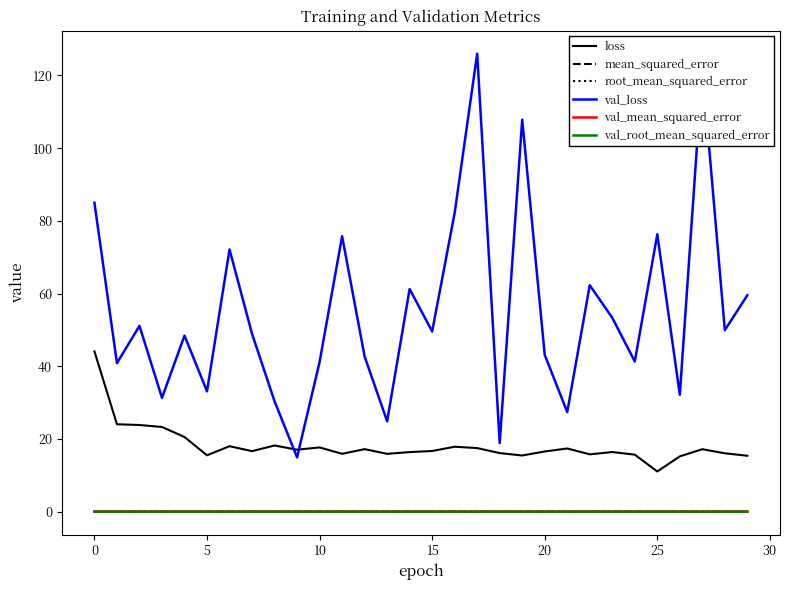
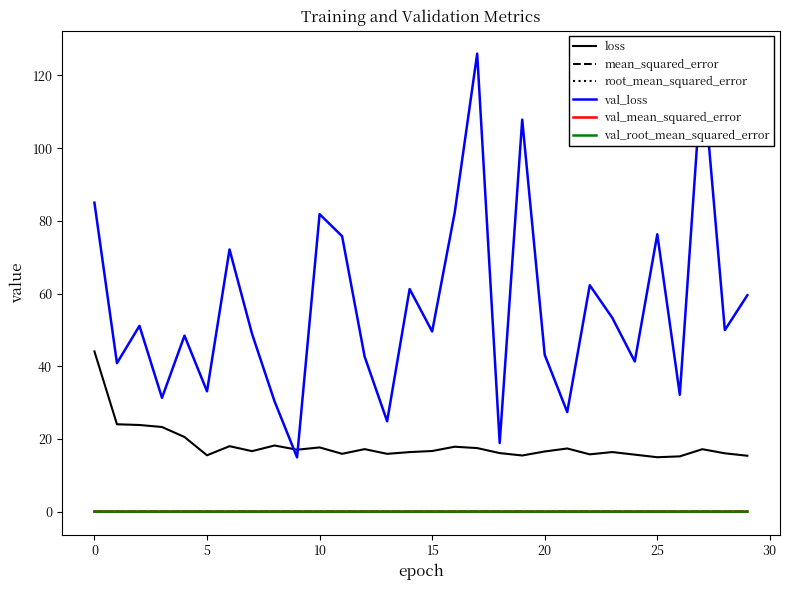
val_loss, 10: 41 -> 82
loss, 25: 11 -> 15
